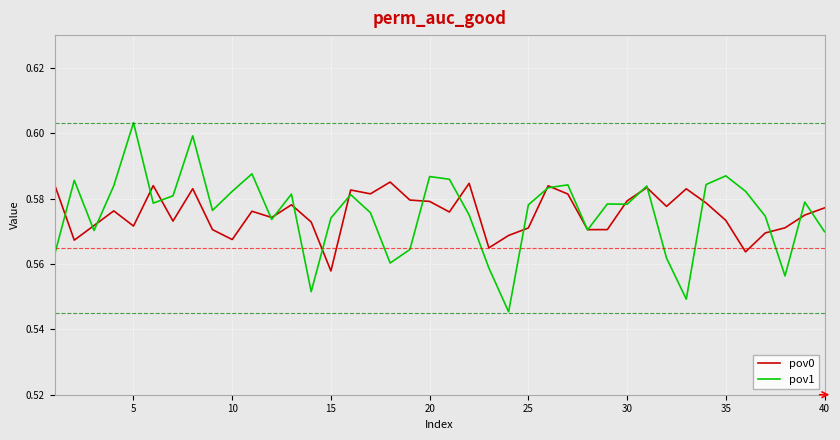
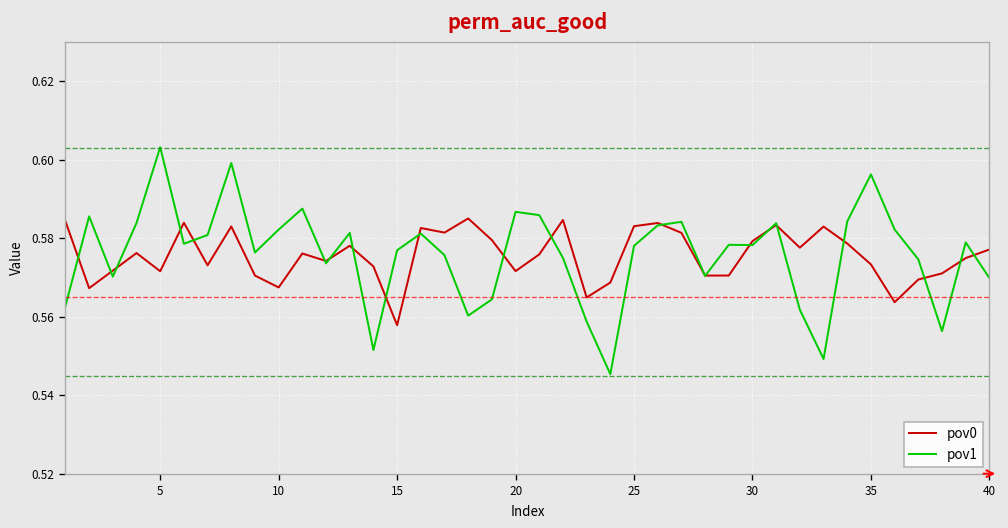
pov1, 15: 0.574 -> 0.577
pov0, 20: 0.579 -> 0.572
pov0, 25: 0.571 -> 0.583
pov1, 35: 0.587 -> 0.596
